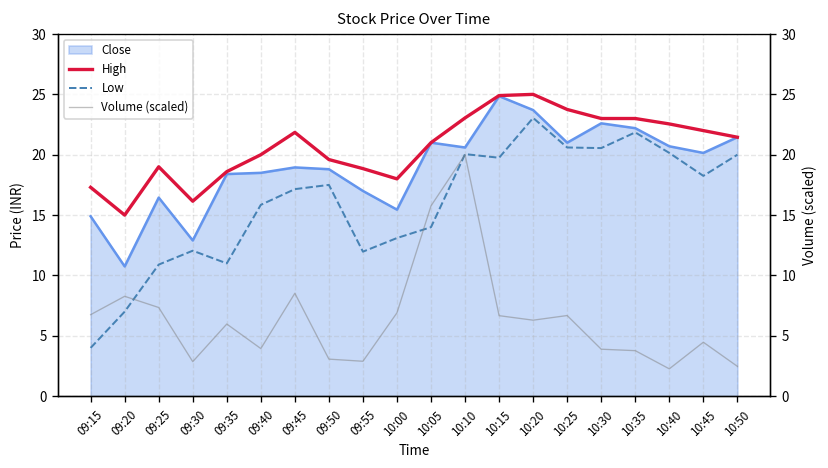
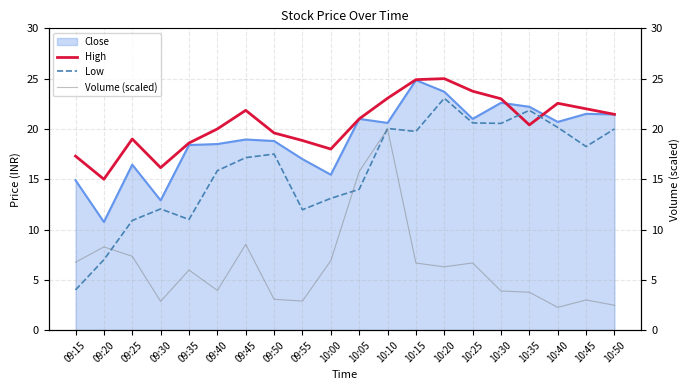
High, 10:35: 23.0 -> 20.4
Close, 10:45: 20.2 -> 21.5
Volume (scaled), 10:45: 4.5 -> 3.0
